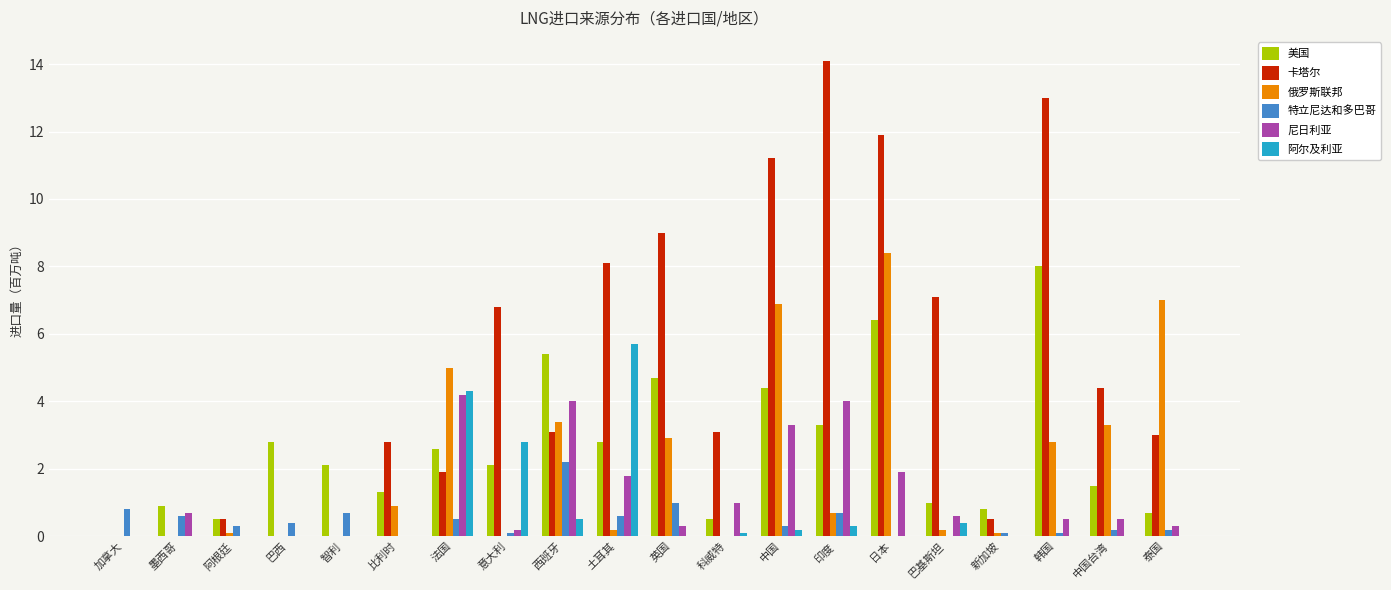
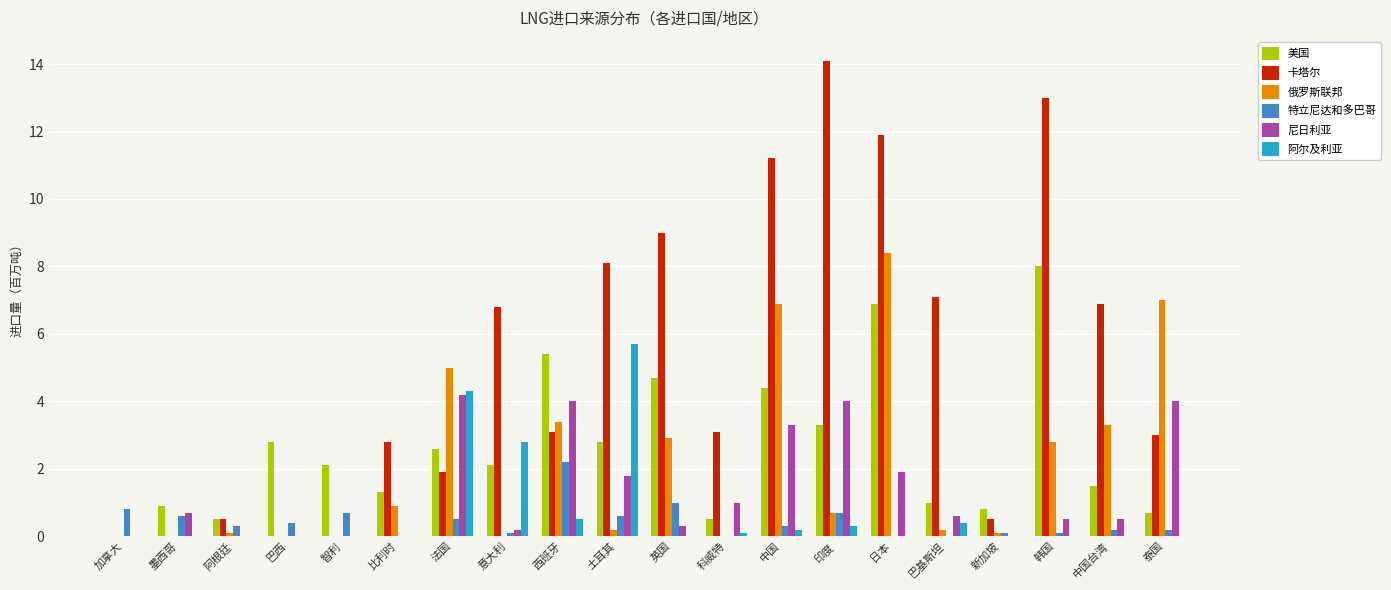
美国, 日本: 6.4 -> 6.9
卡塔尔, 中国台湾: 4.4 -> 6.9
尼日利亚, 泰国: 0.3 -> 4.0
